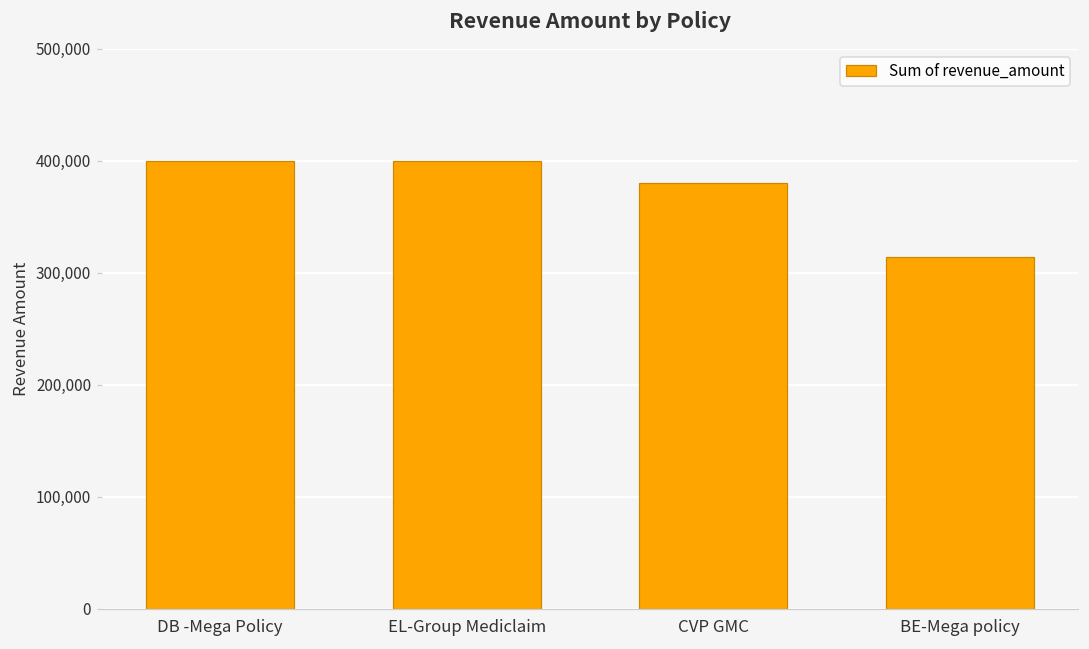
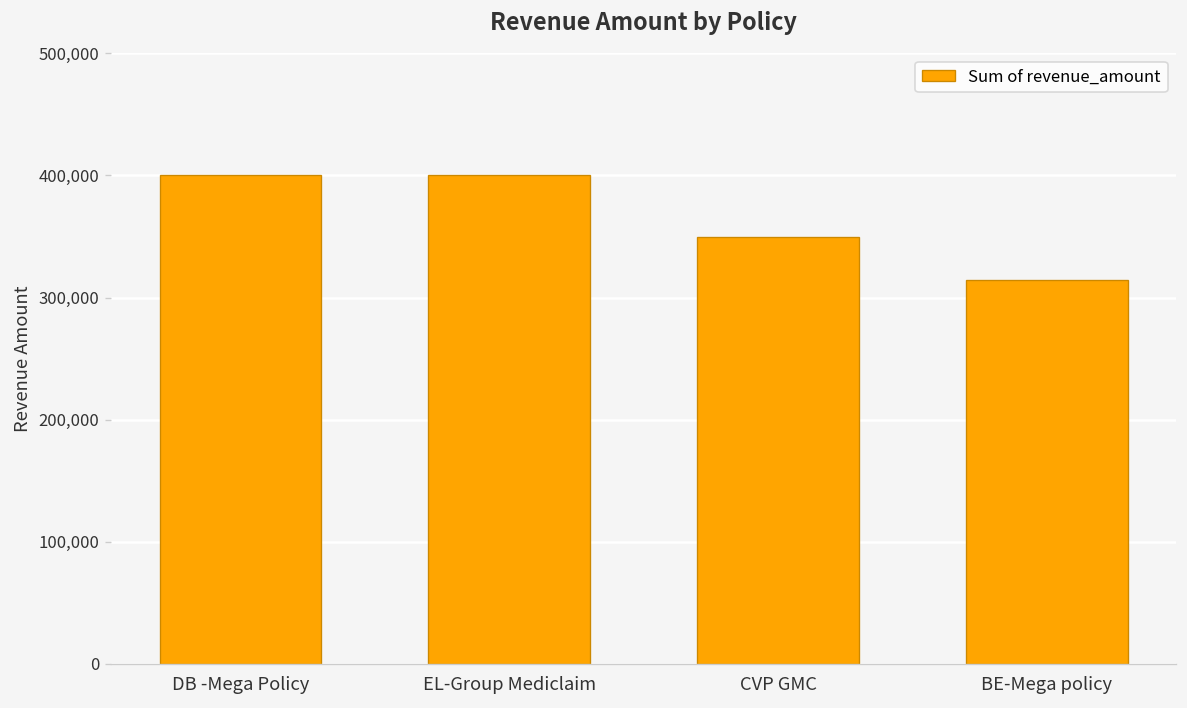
CVP GMC: 380,000 -> 350,000
